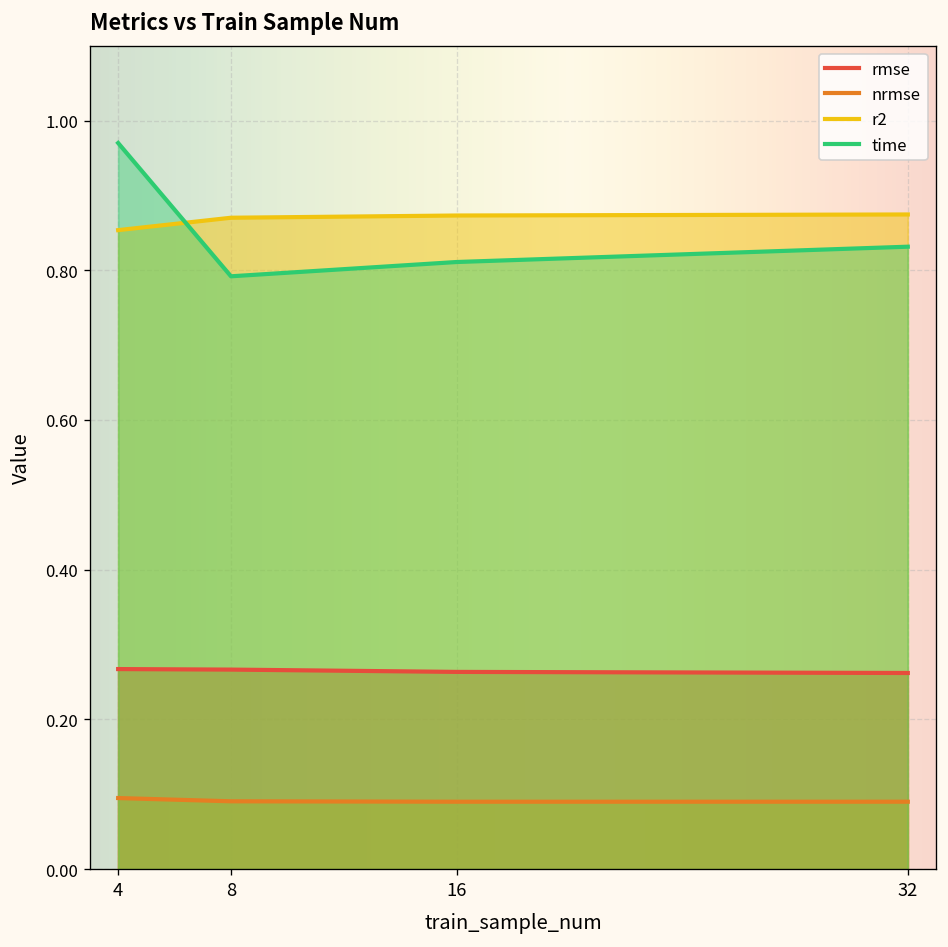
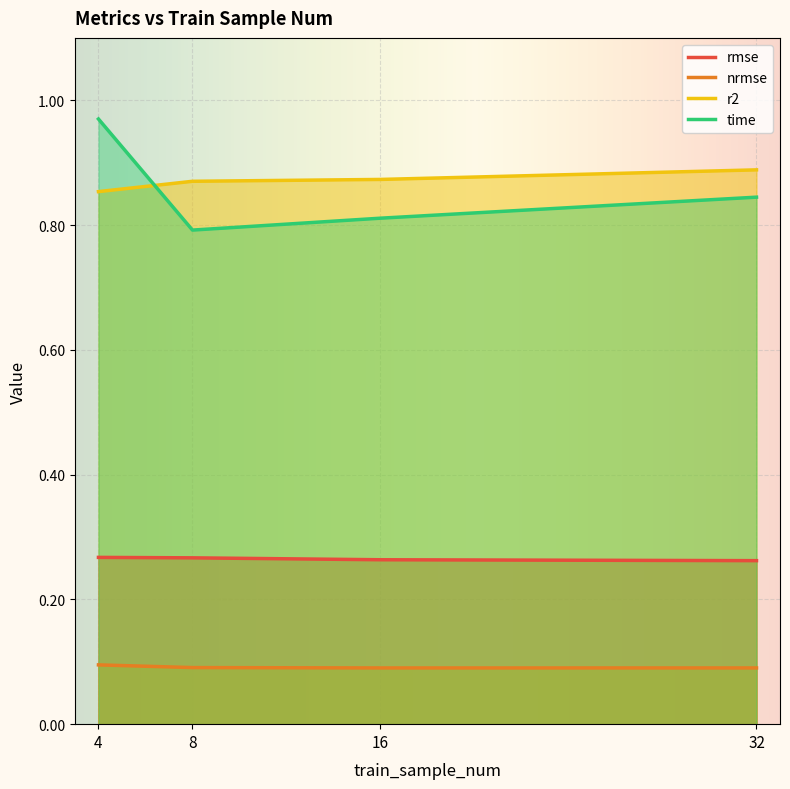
r2, 32: 0.87 -> 0.89
time, 32: 0.83 -> 0.84
